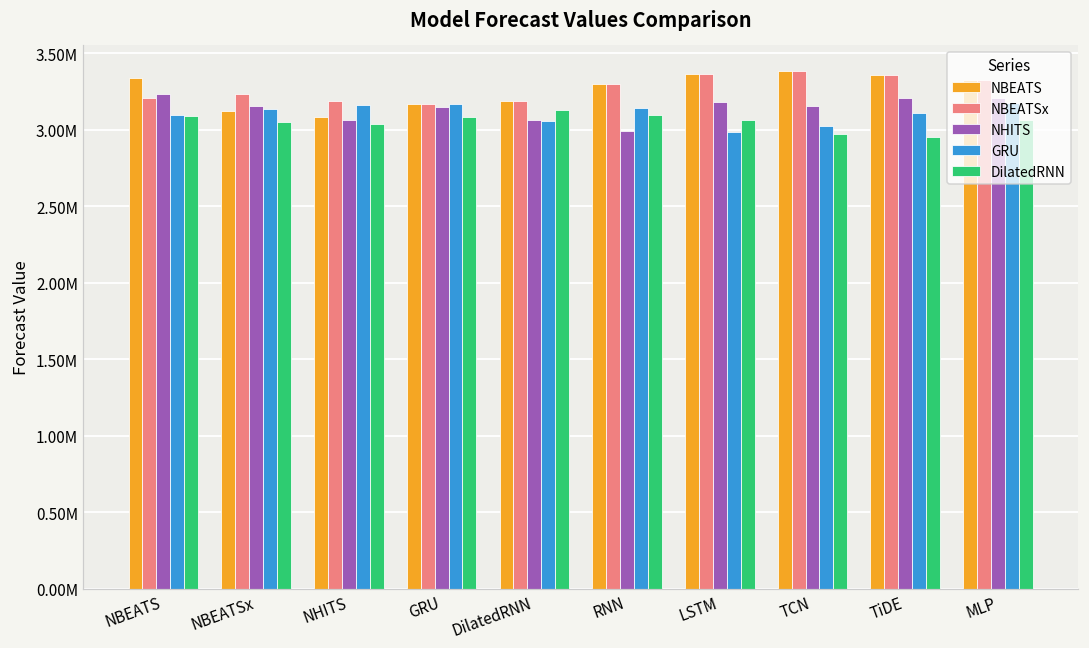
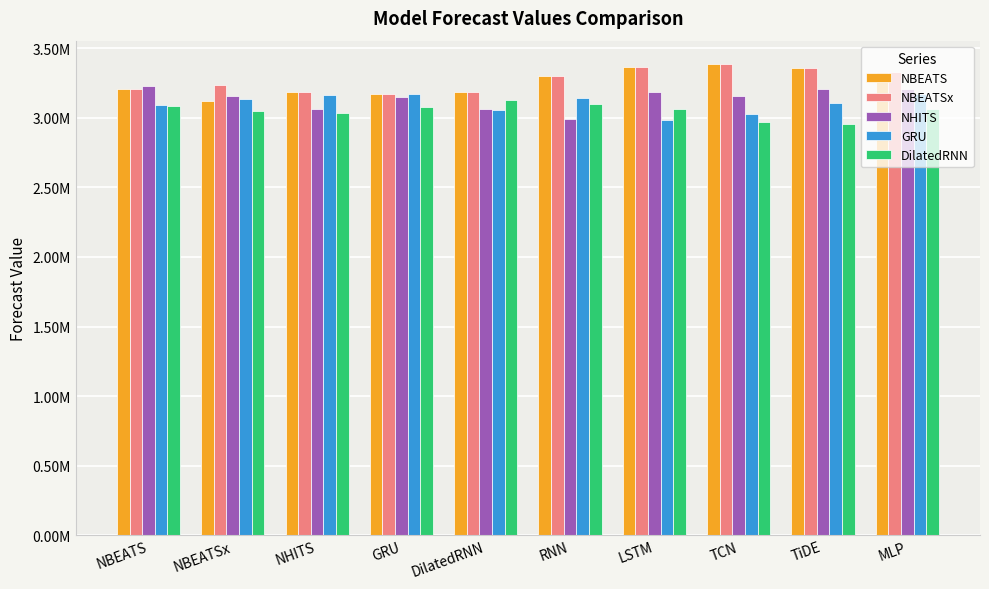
NBEATS, NBEATS: 3340000 -> 3210000
NBEATS, NHITS: 3080000 -> 3190000
